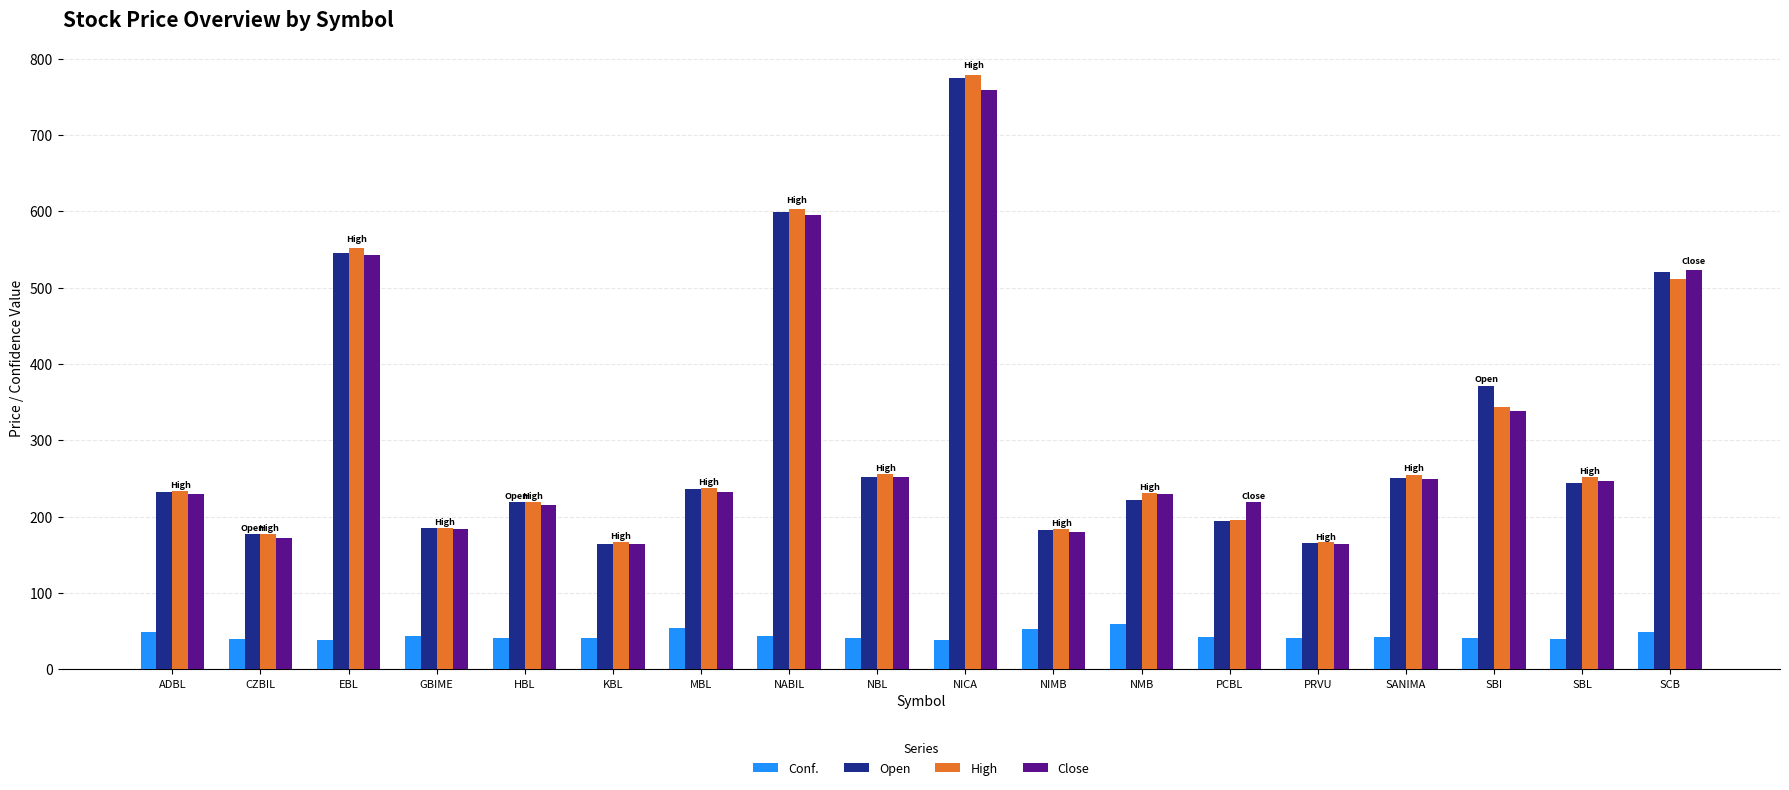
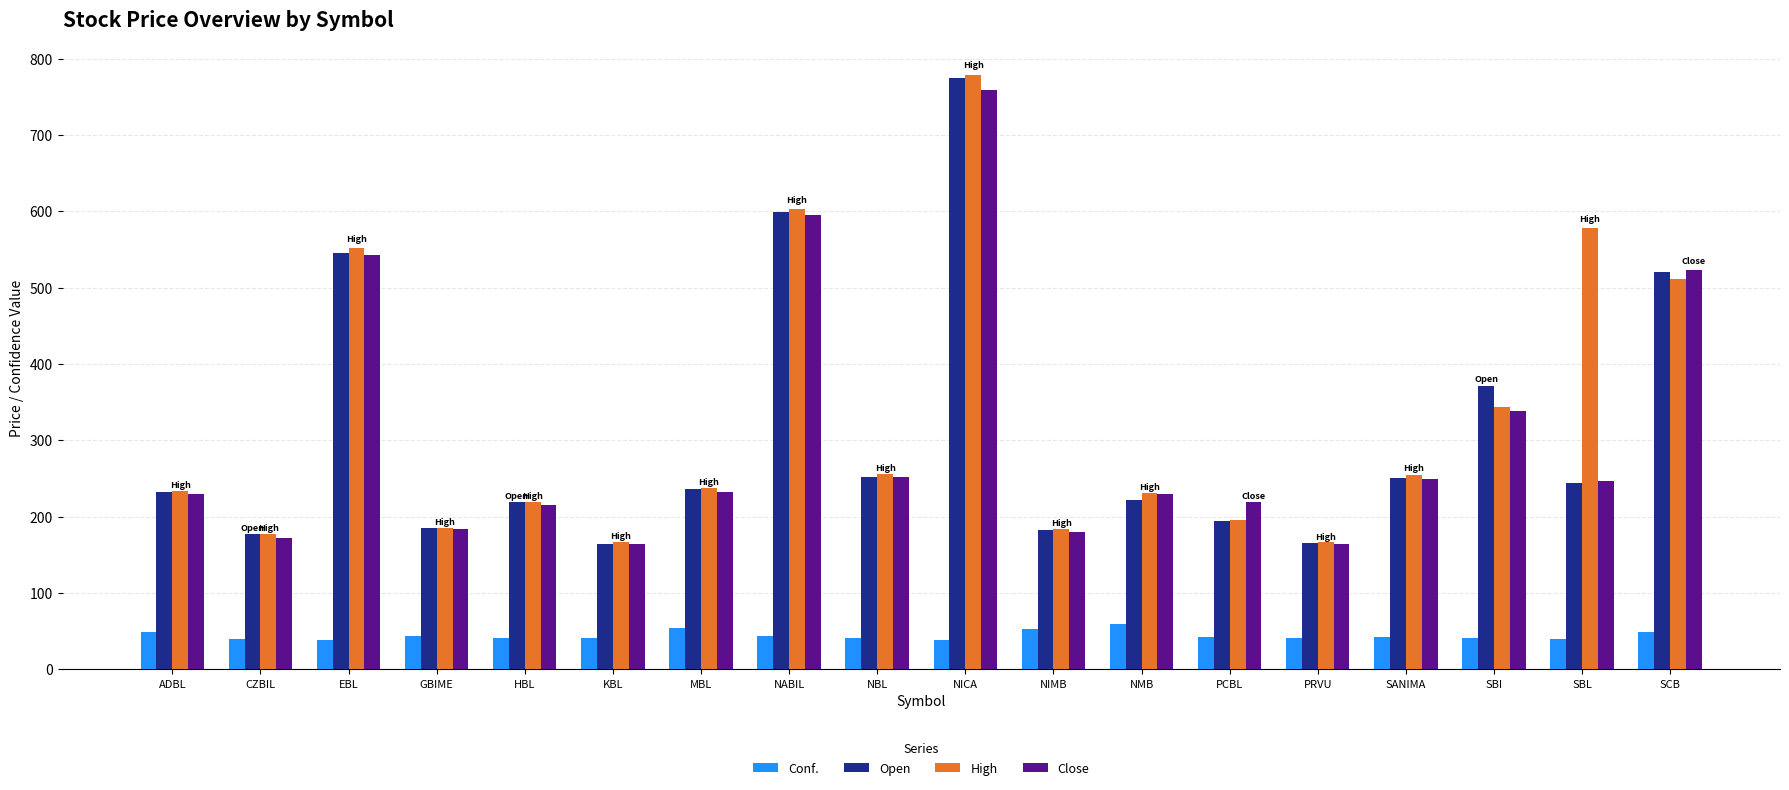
High, SBL: 250 -> 580
